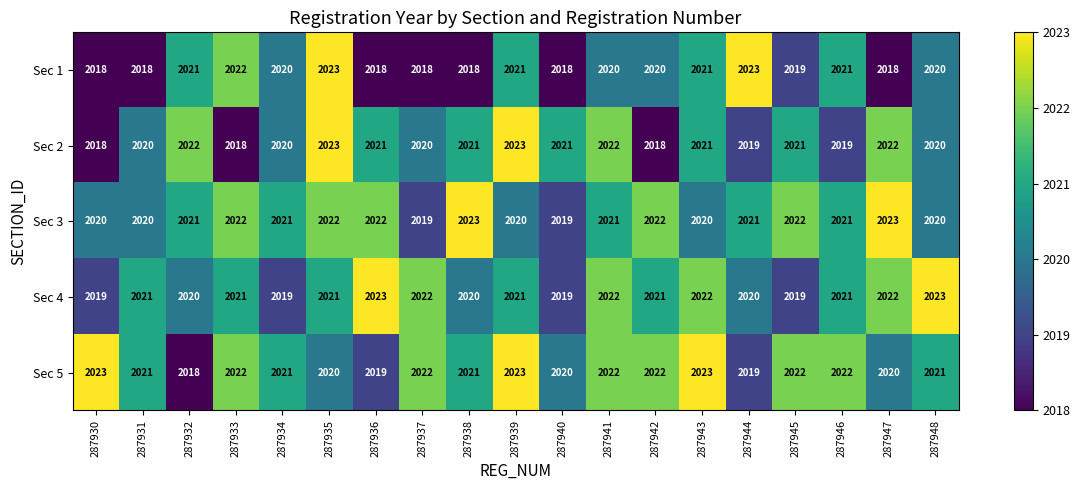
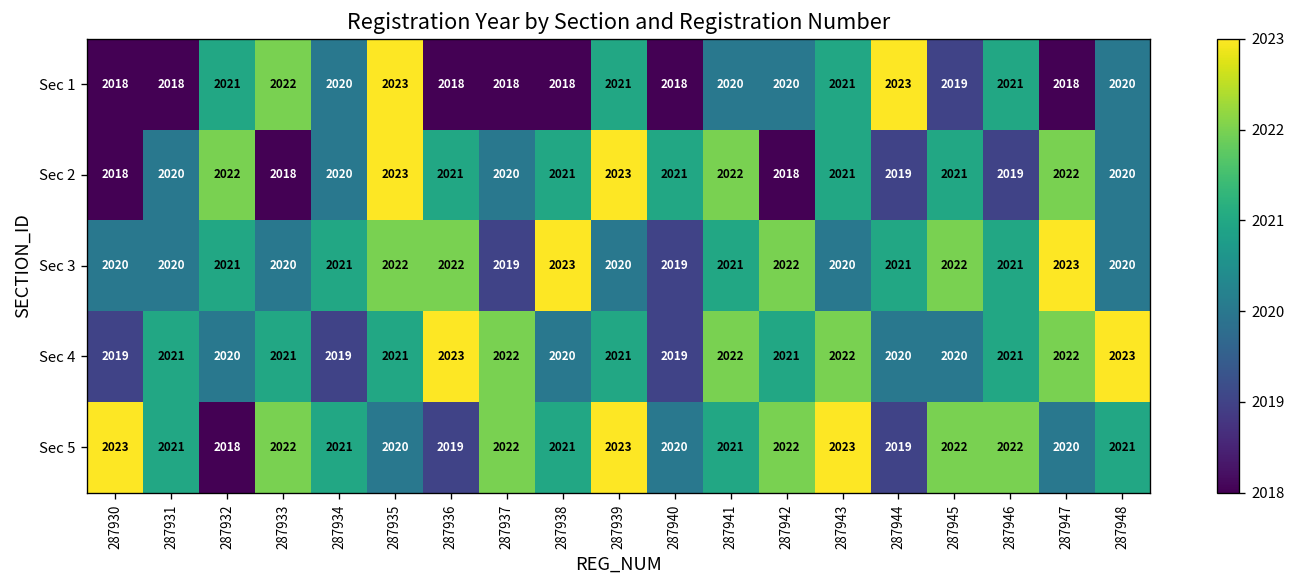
Sec 3, 287933: 2022 -> 2020
Sec 4, 287945: 2019 -> 2020
Sec 5, 287941: 2022 -> 2021
